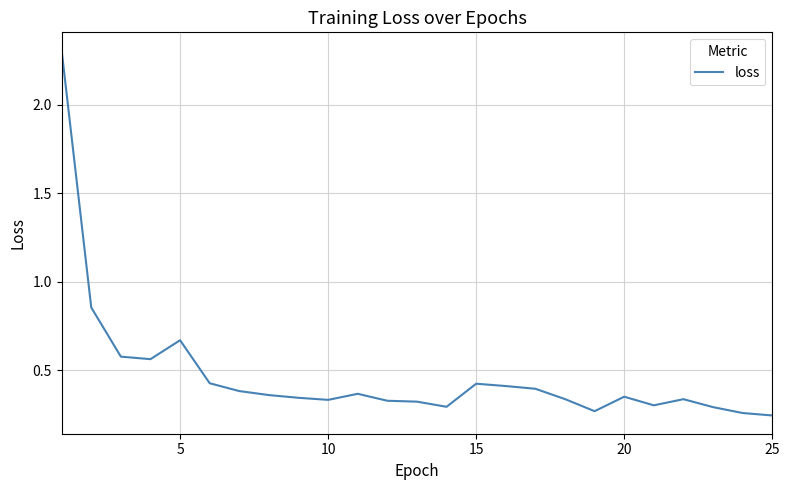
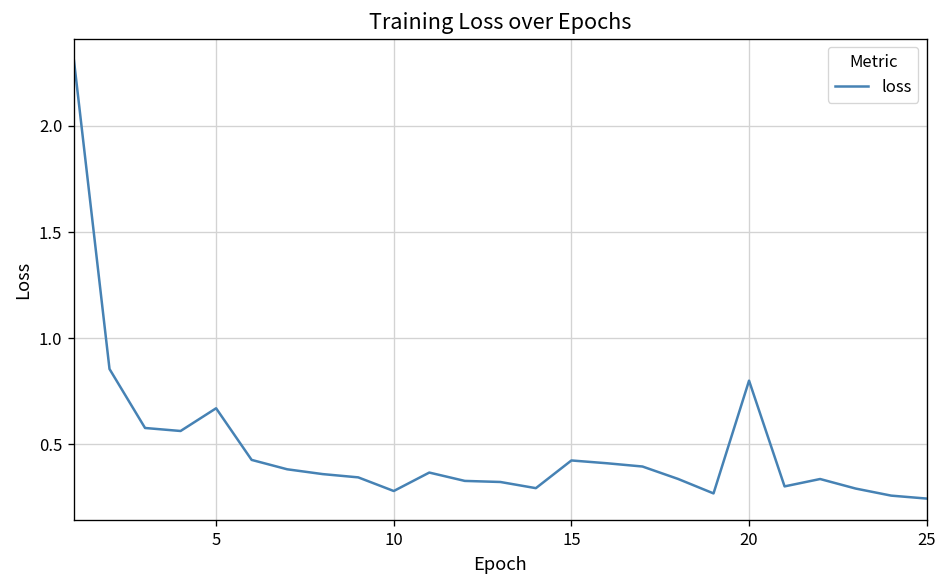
10: 0.33 -> 0.28
20: 0.35 -> 0.80
